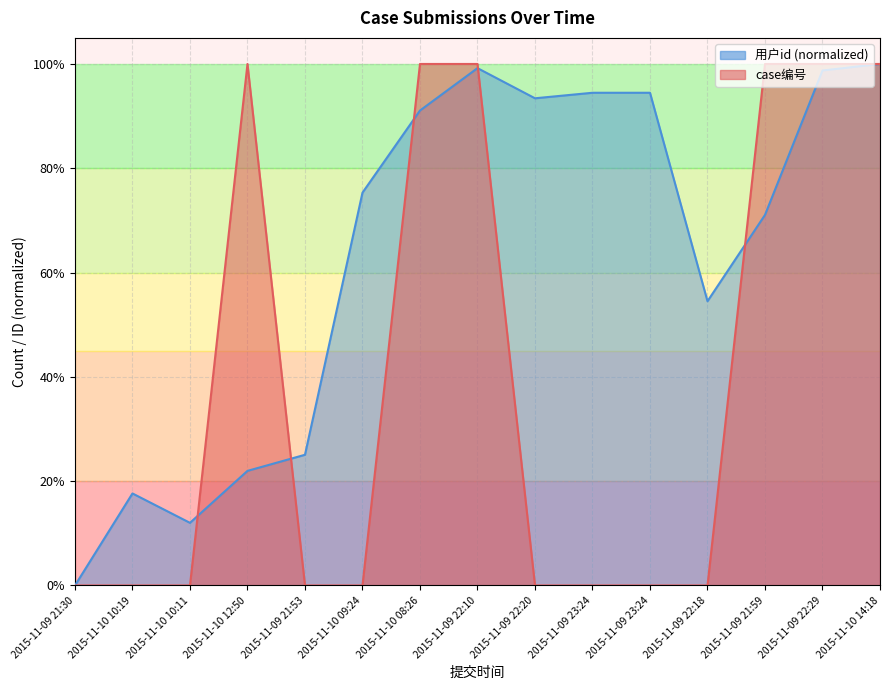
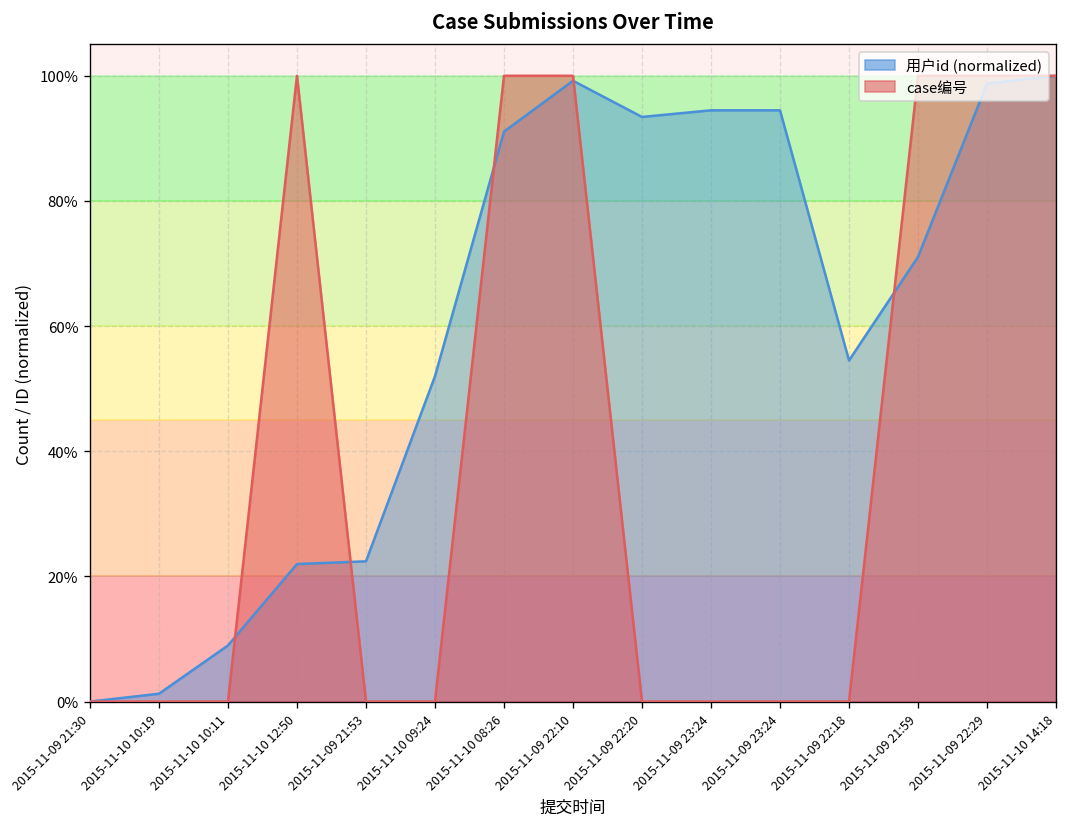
用户id (normalized), 2015-11-10 10:19: 18% -> 1%
用户id (normalized), 2015-11-10 10:11: 12% -> 9%
用户id (normalized), 2015-11-09 21:53: 25% -> 22%
用户id (normalized), 2015-11-10 09:24: 75% -> 52%
